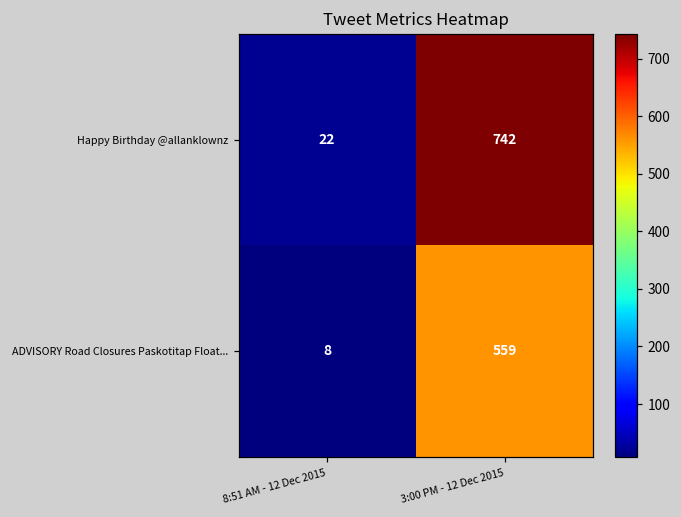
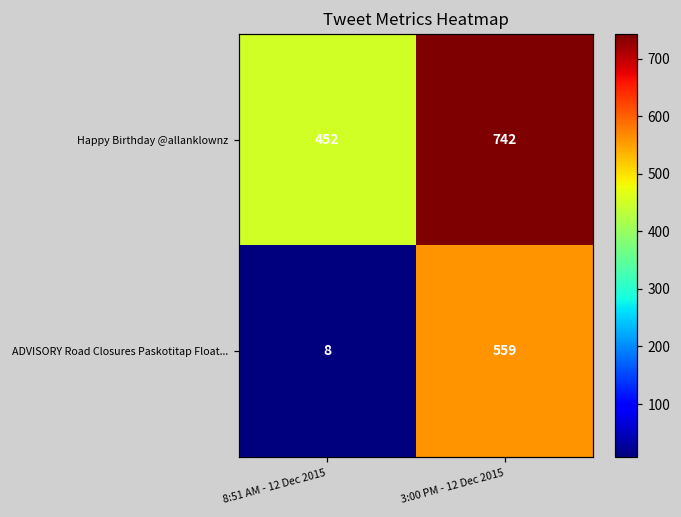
Happy Birthday @allanklownz, 8:51 AM - 12 Dec 2015: 22 -> 452
